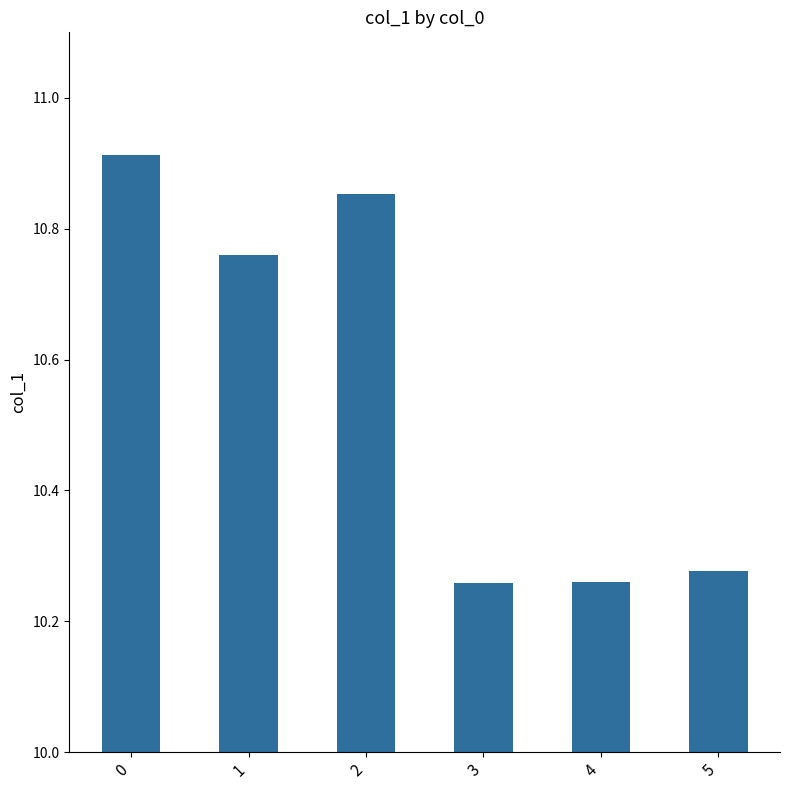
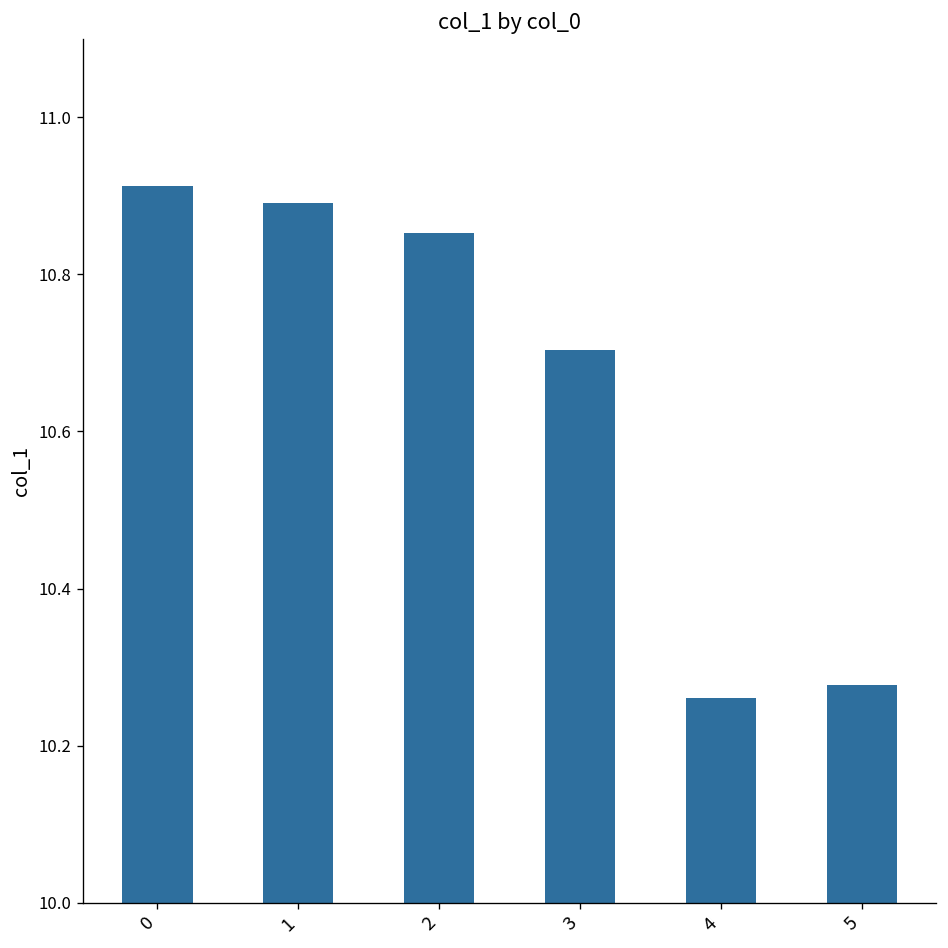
1: 10.76 -> 10.89
3: 10.26 -> 10.70
